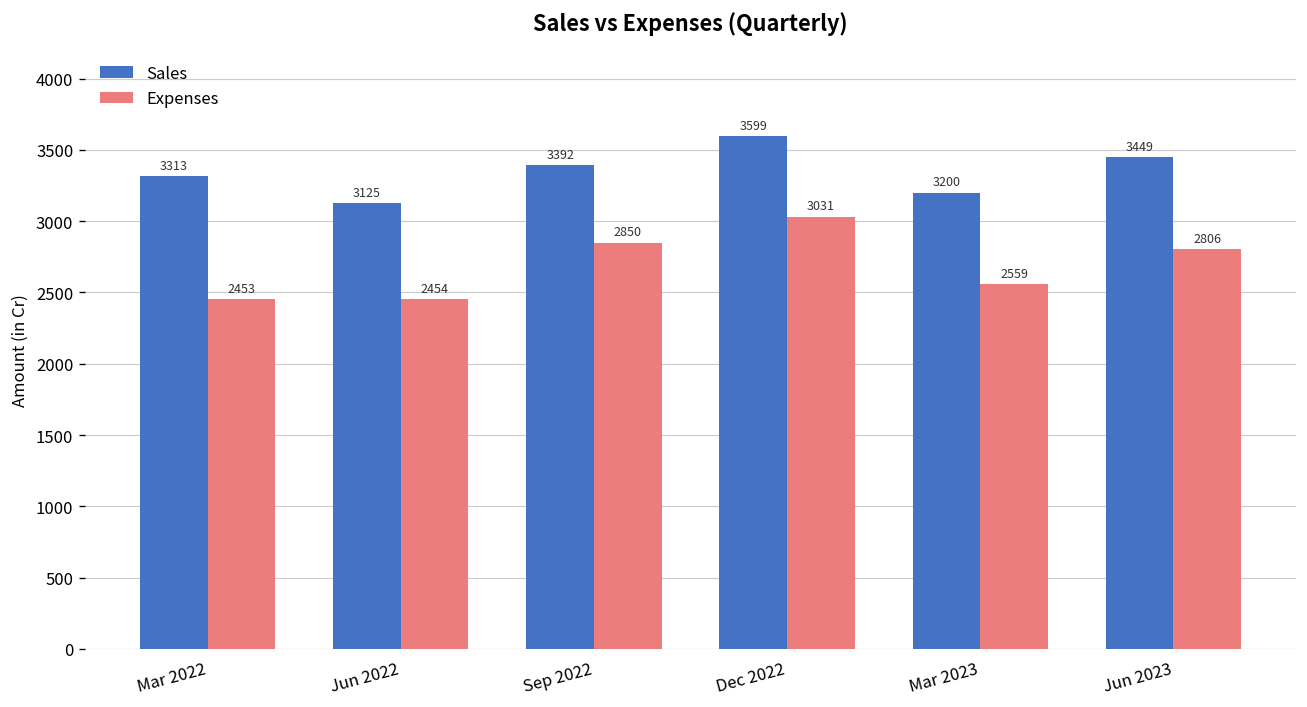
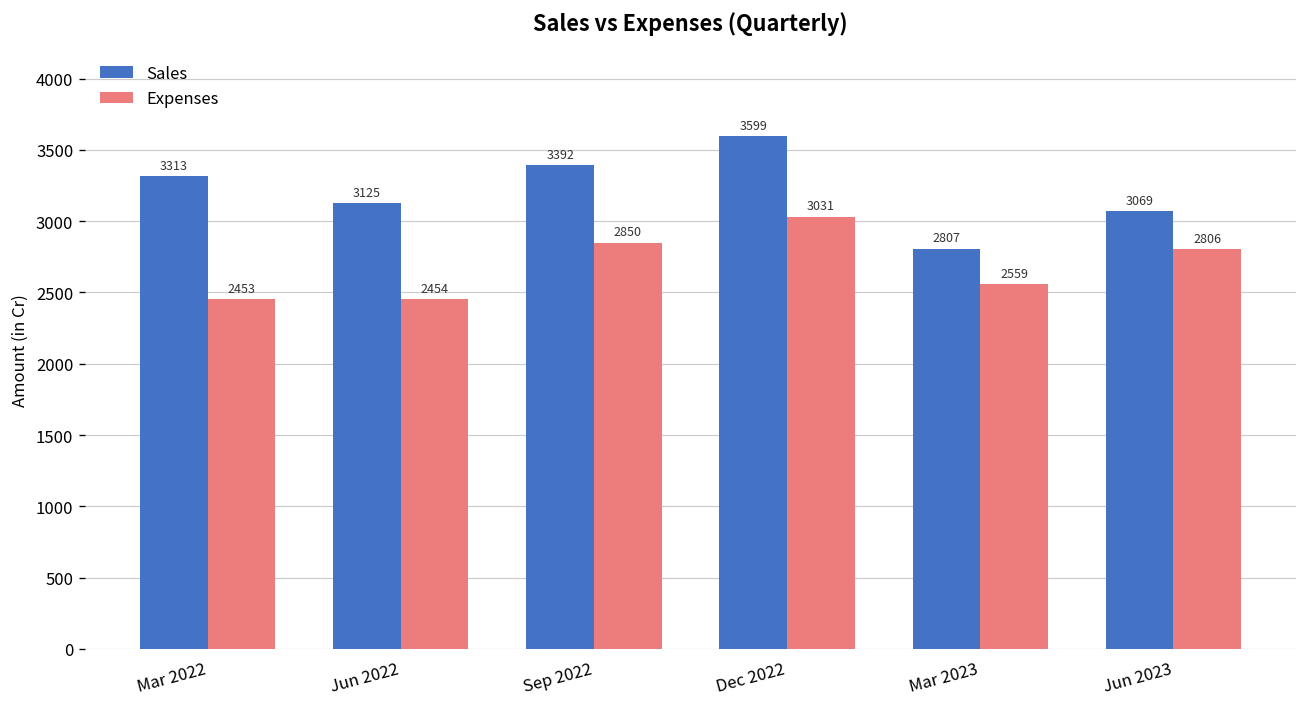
Sales, Mar 2023: 3200 -> 2807
Sales, Jun 2023: 3449 -> 3069
